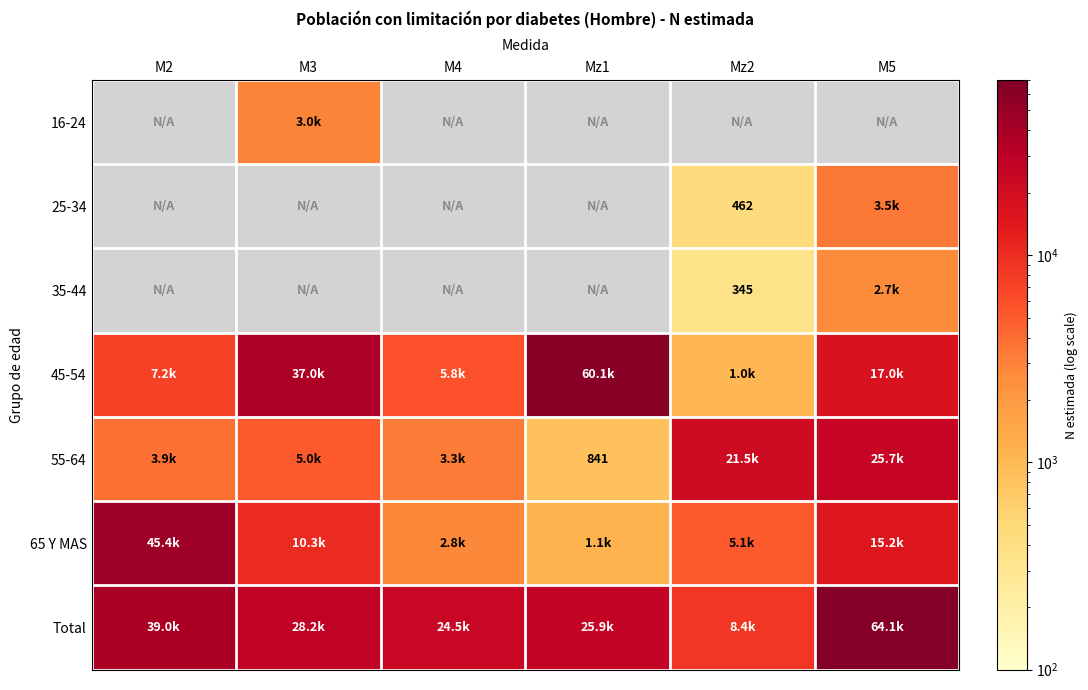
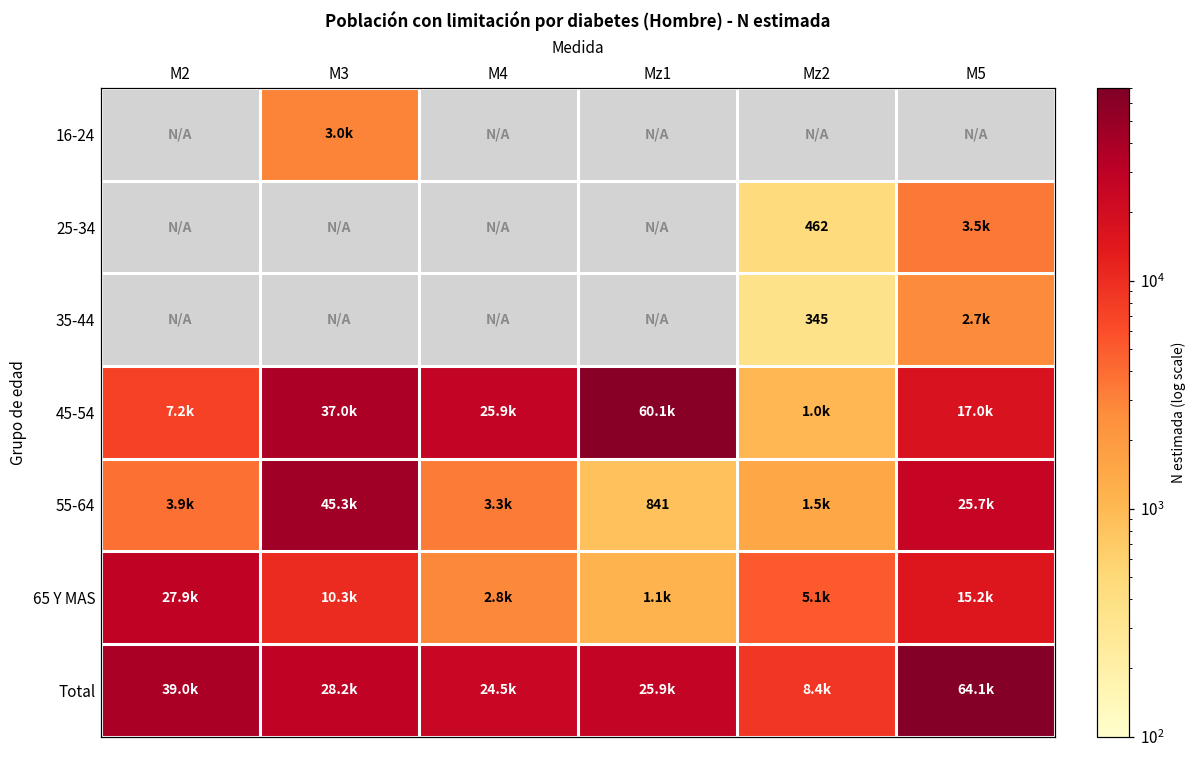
45-54, M4: 5.8k -> 25.9k
55-64, M3: 5.0k -> 45.3k
55-64, Mz2: 21.5k -> 1.5k
65 Y MAS, M2: 45.4k -> 27.9k
